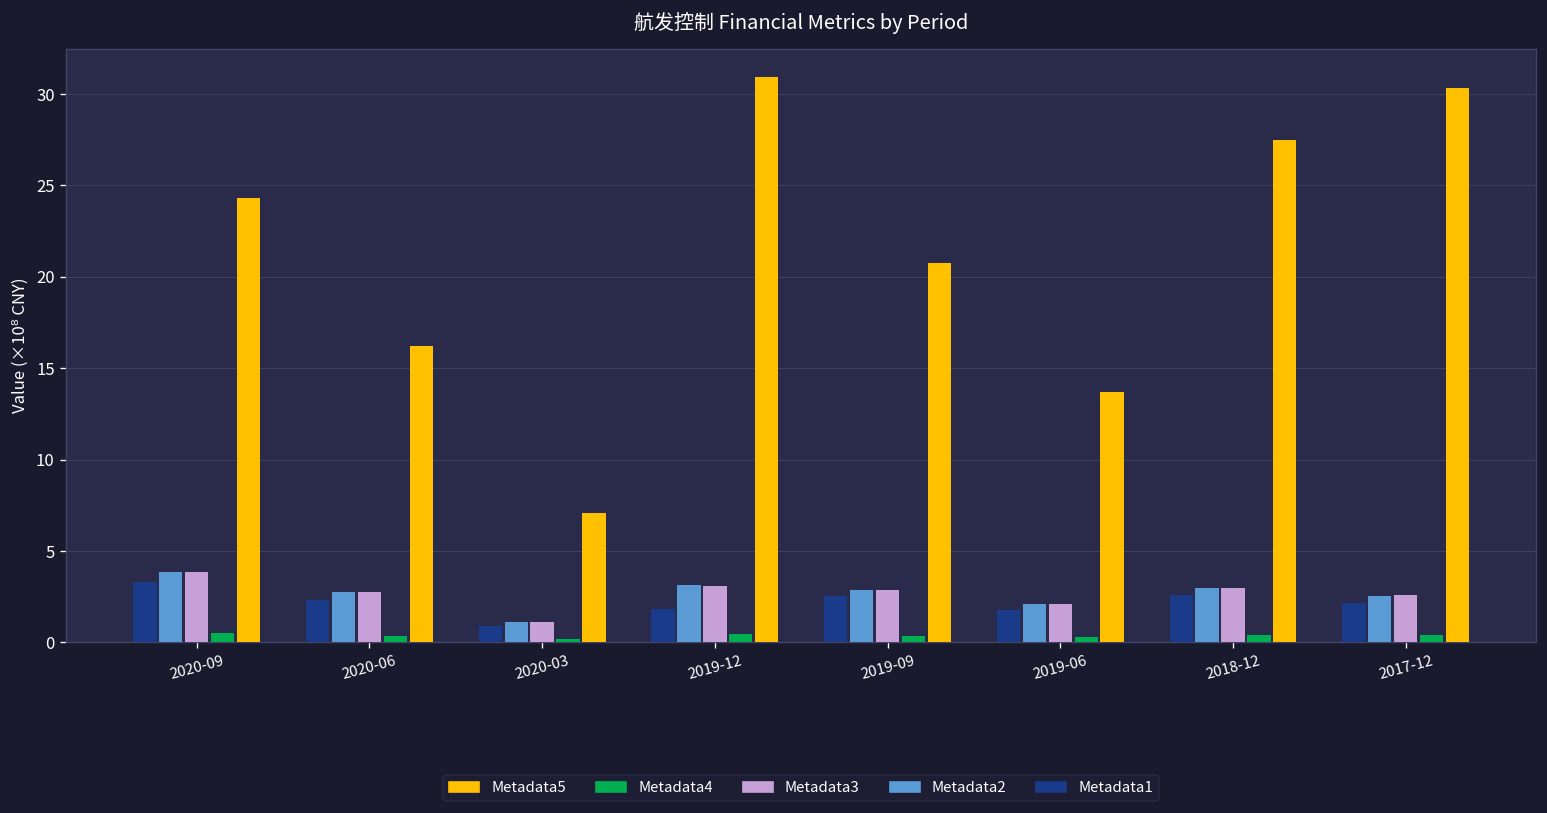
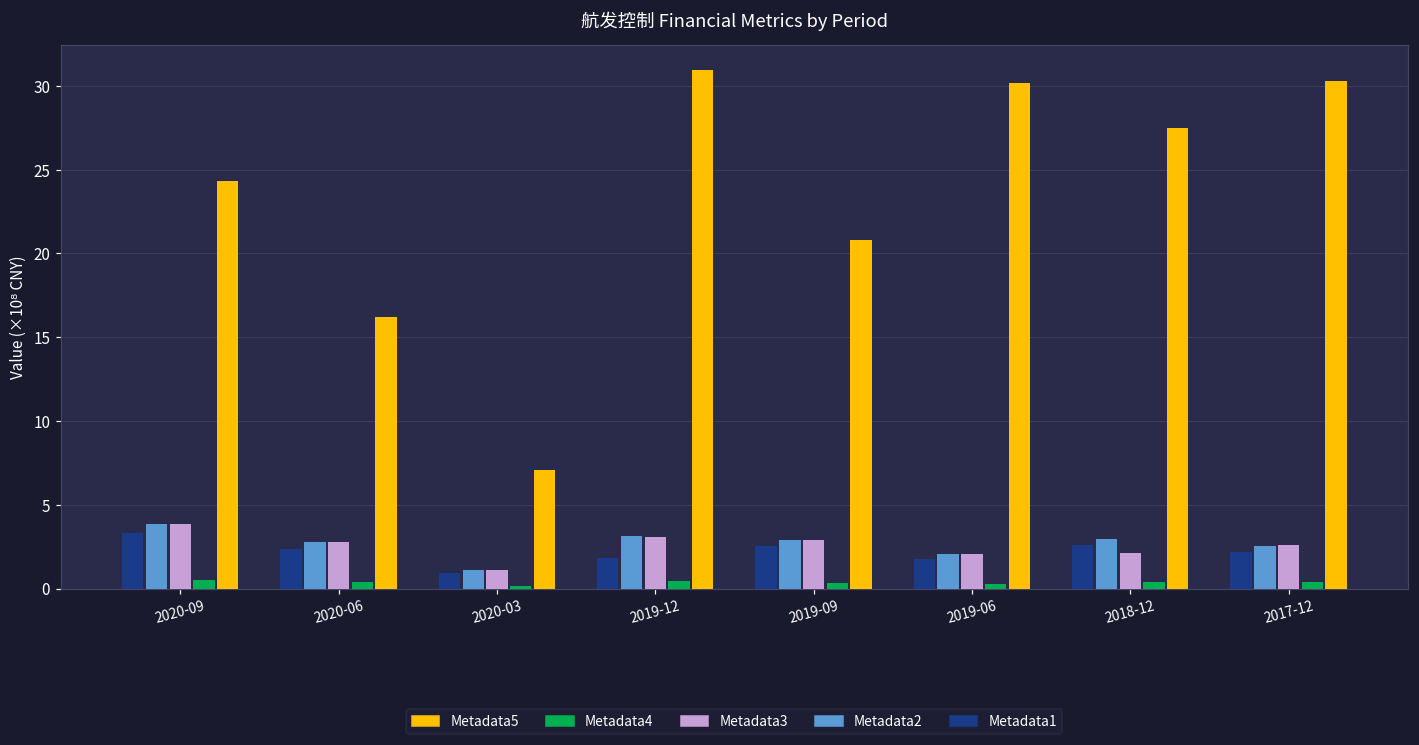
Metadata5, 2019-06: 13.7 -> 30.2
Metadata3, 2018-12: 3.0 -> 2.1
